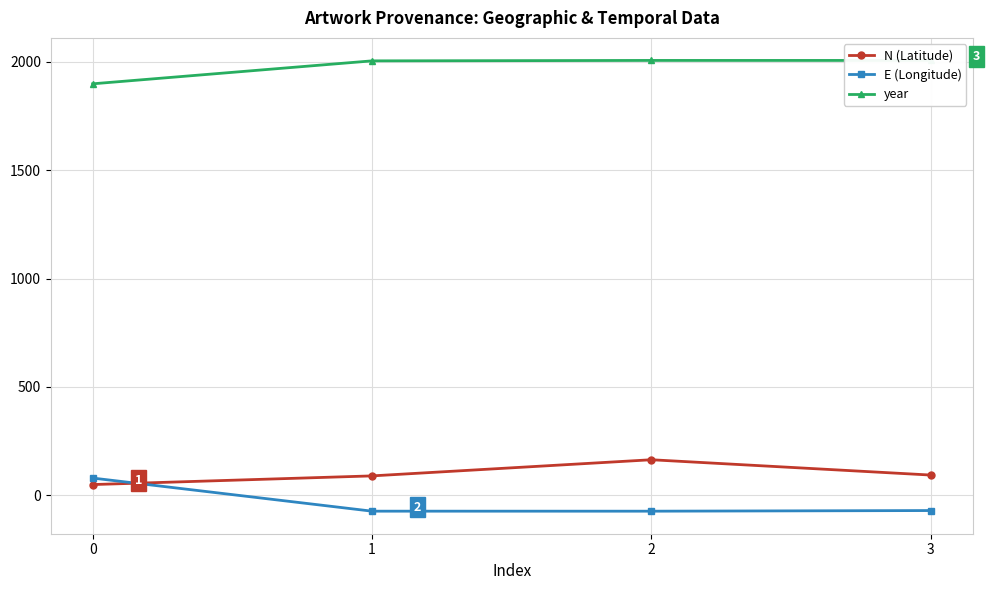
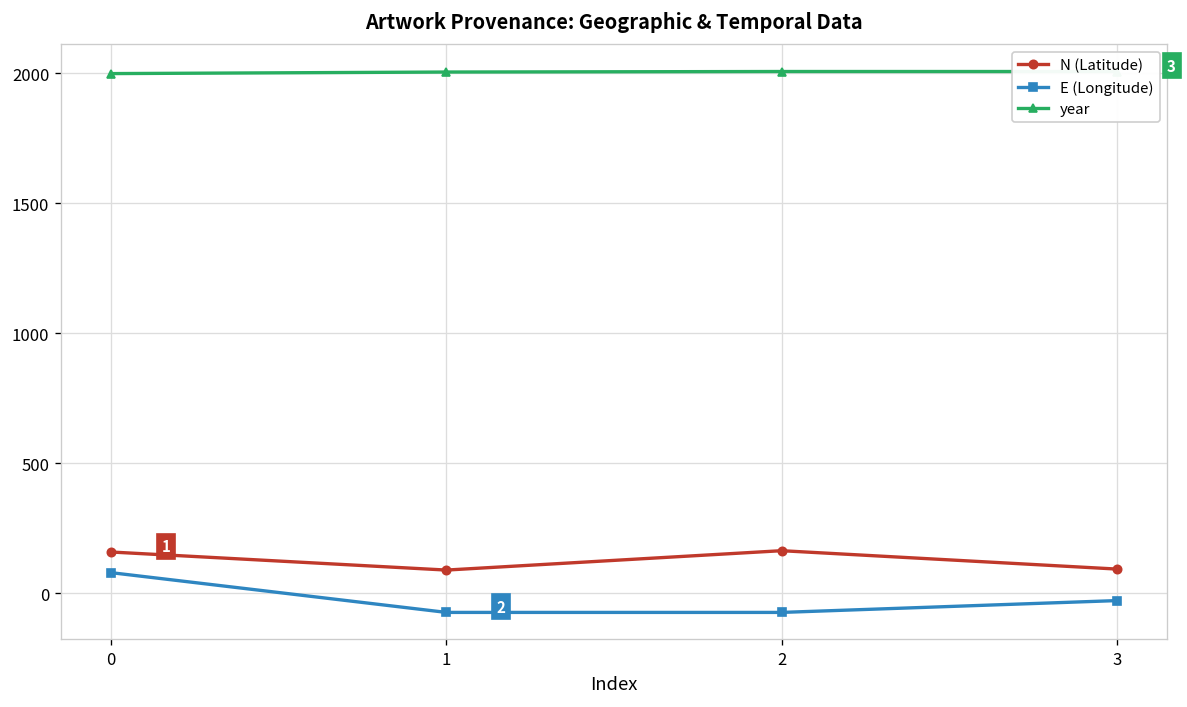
N (Latitude), 0: 50 -> 160
year, 0: 1900 -> 2000
E (Longitude), 3: -70 -> -30
